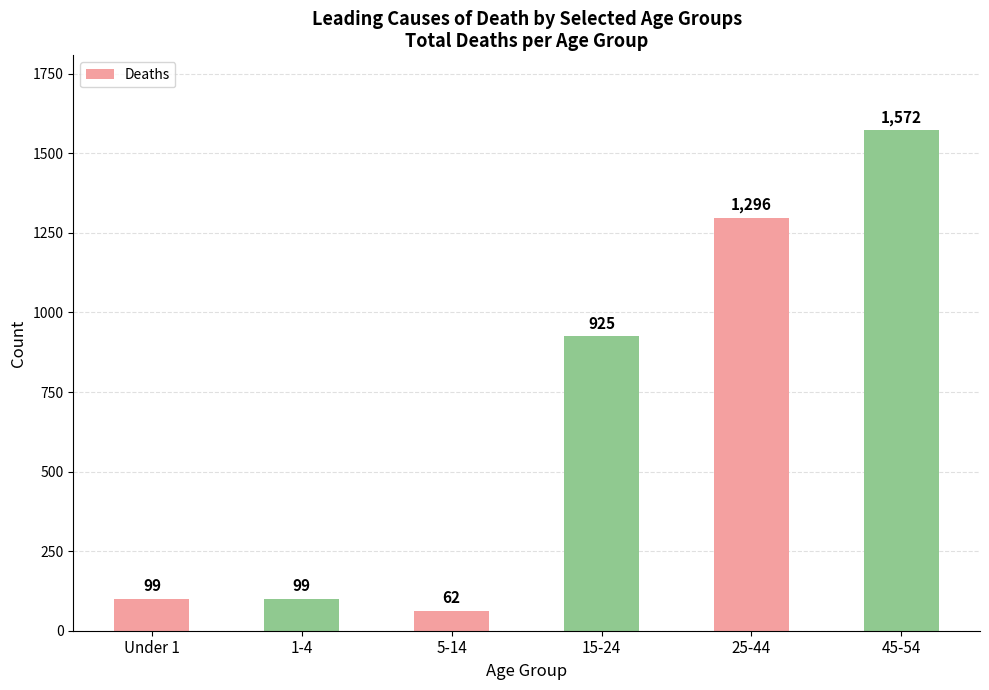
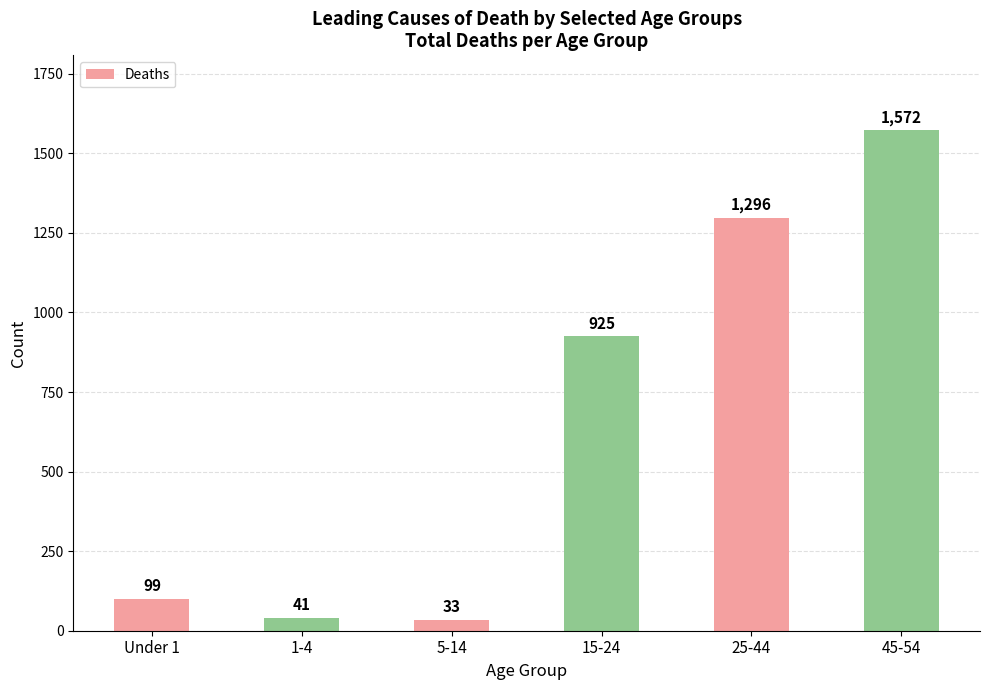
1-4: 99 -> 41
5-14: 62 -> 33
